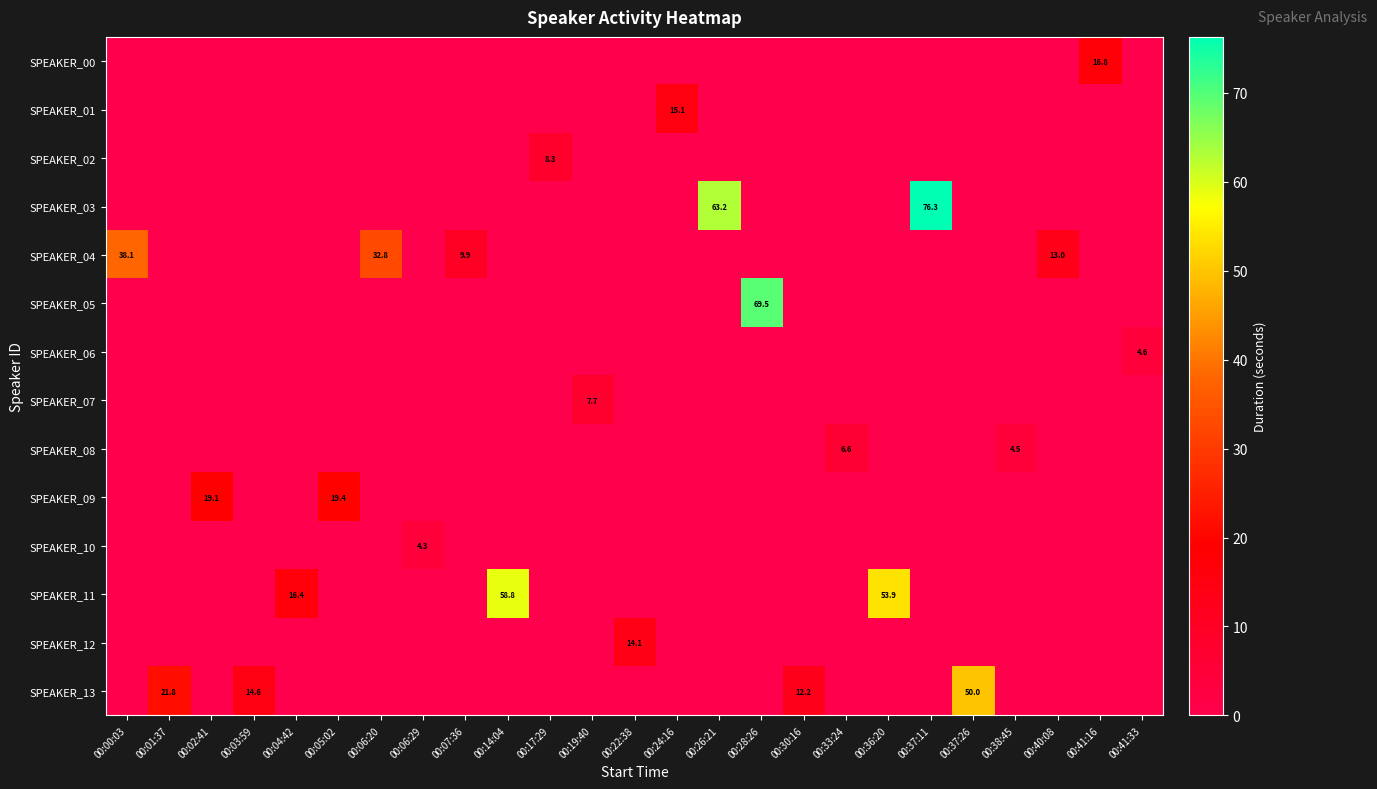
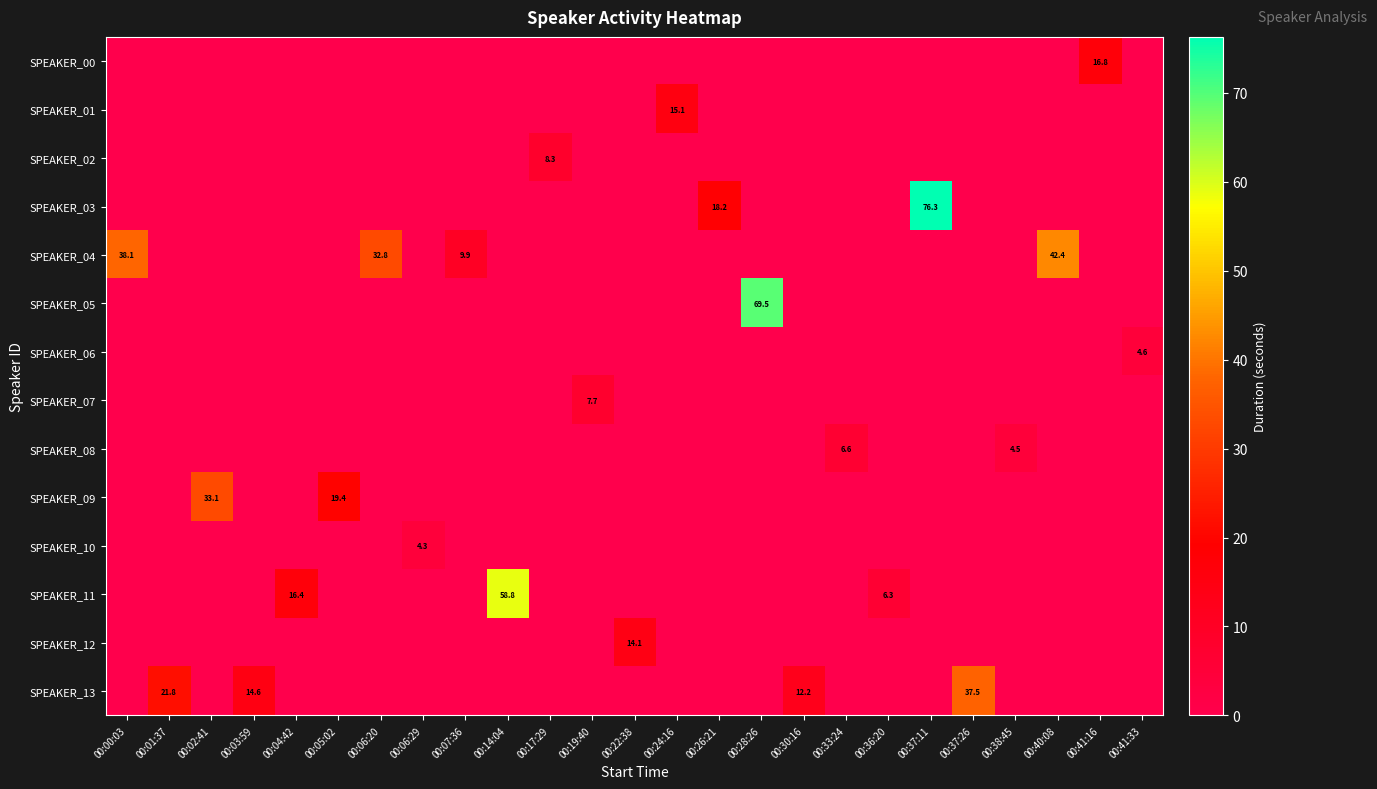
SPEAKER_03, 00:26:21: 63.2 -> 18.2
SPEAKER_04, 00:40:08: 13.0 -> 42.4
SPEAKER_09, 00:02:41: 19.1 -> 33.1
SPEAKER_11, 00:36:20: 53.9 -> 6.3
SPEAKER_13, 00:37:26: 50.0 -> 37.5
